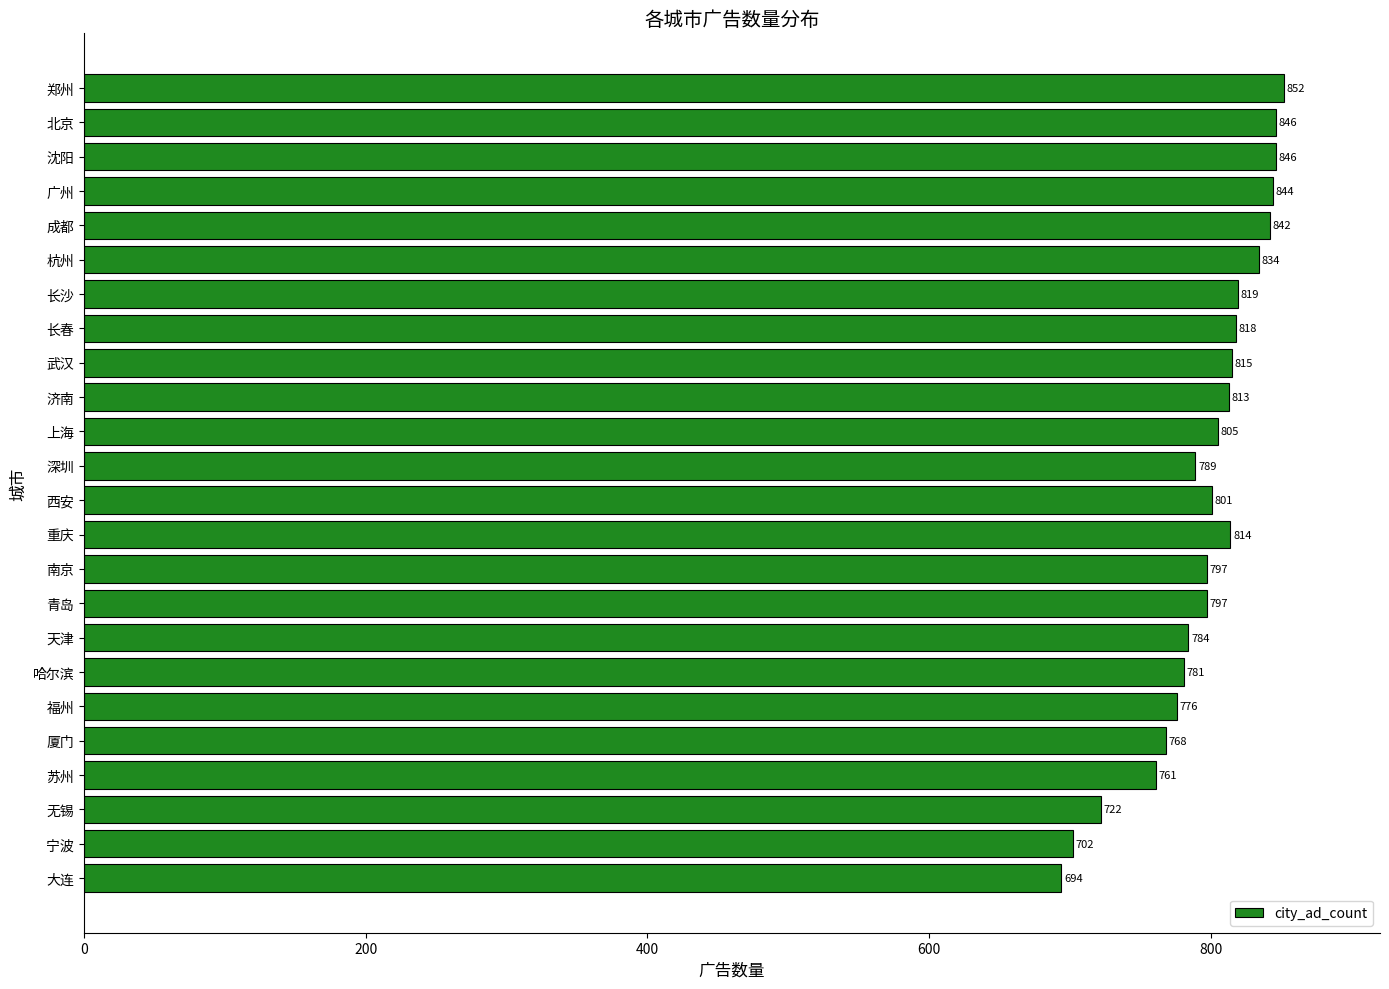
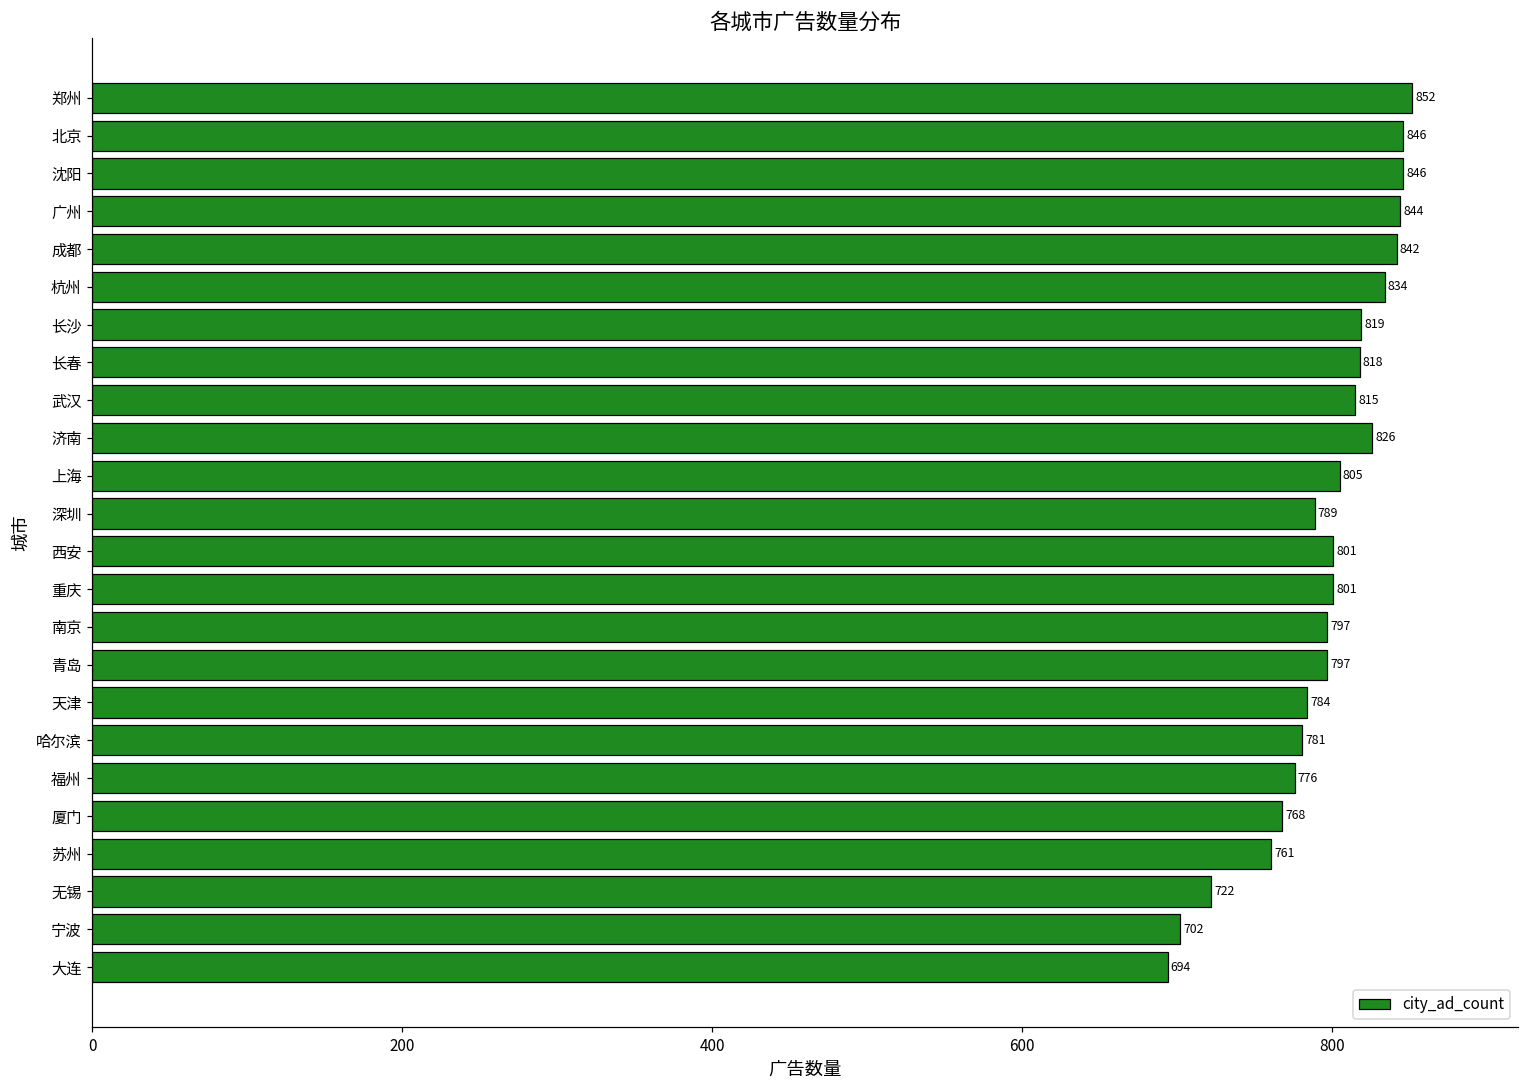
济南: 813 -> 826
重庆: 814 -> 801
